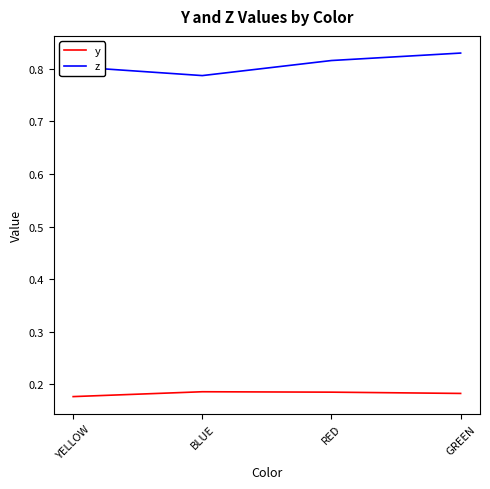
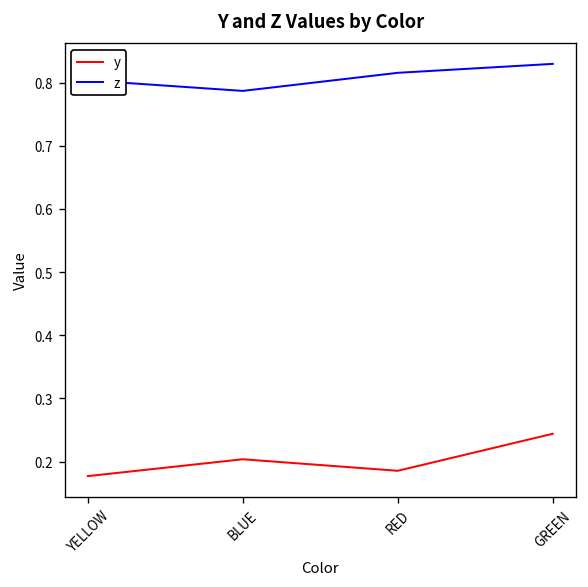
y, BLUE: 0.19 -> 0.20
y, GREEN: 0.18 -> 0.24
